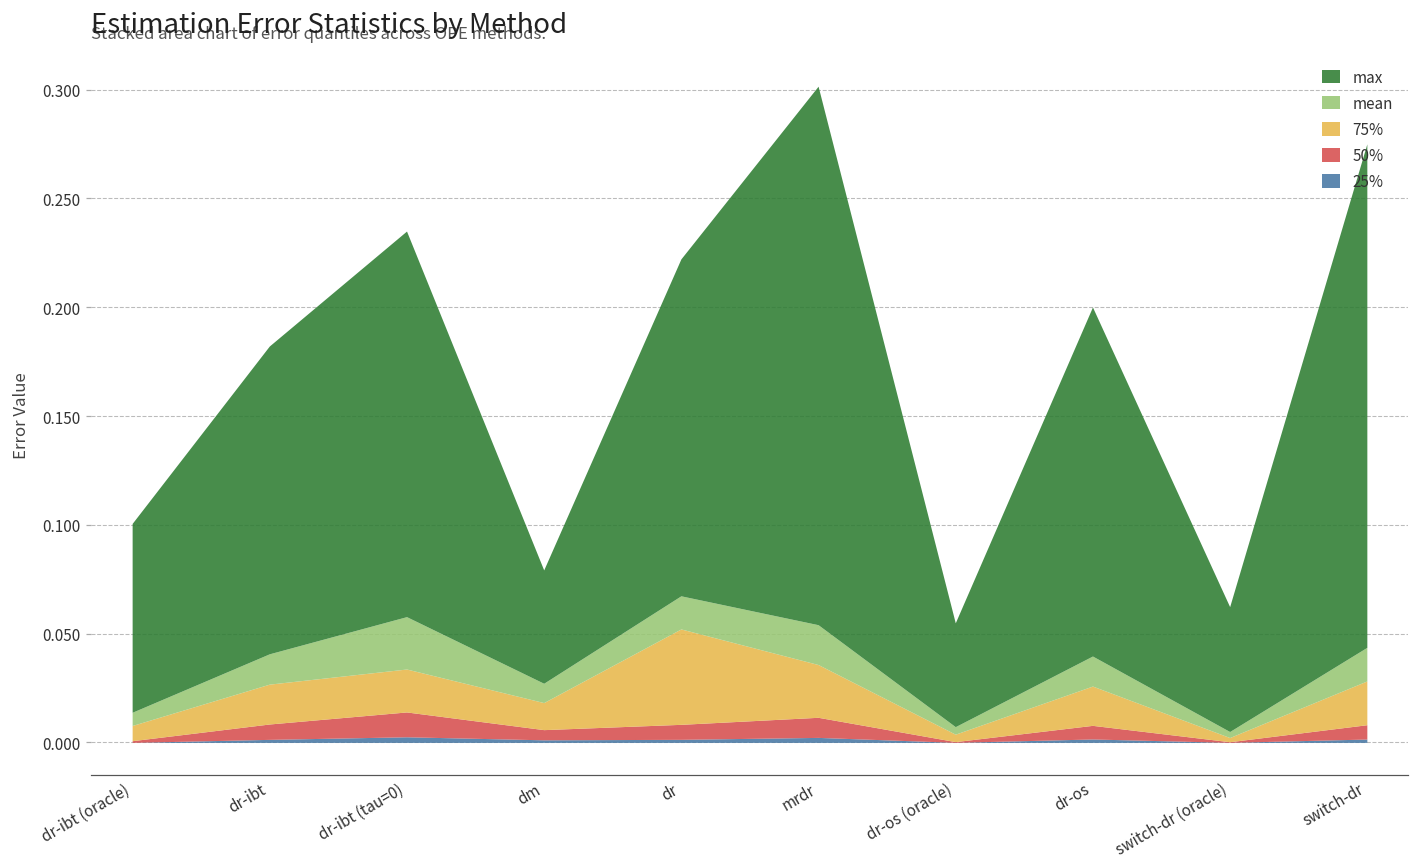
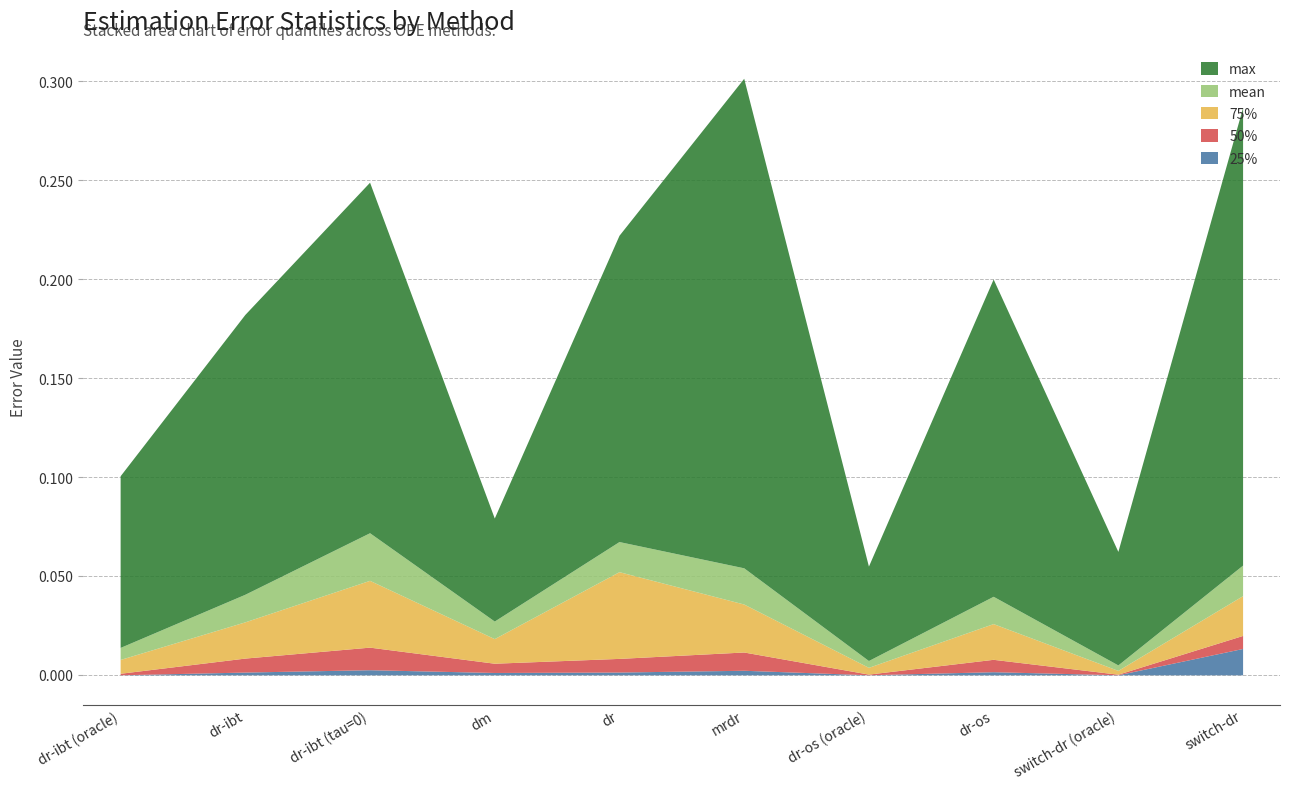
75%, dr-ibt (tau=0): 0.020 -> 0.034
25%, switch-dr: 0.002 -> 0.013
